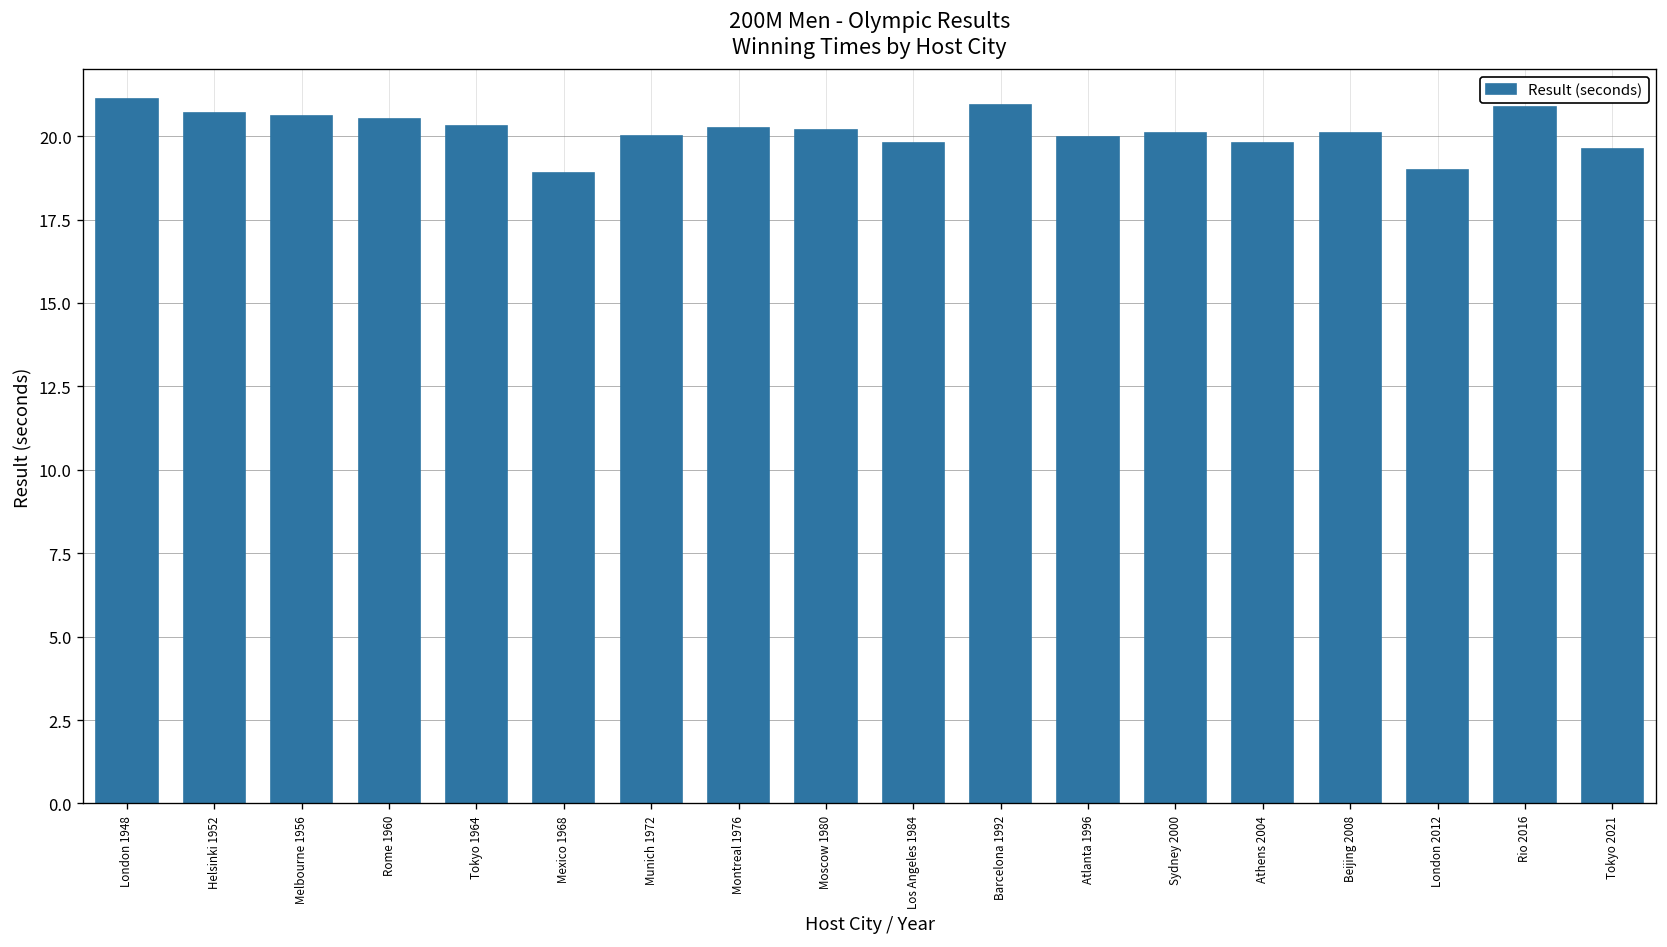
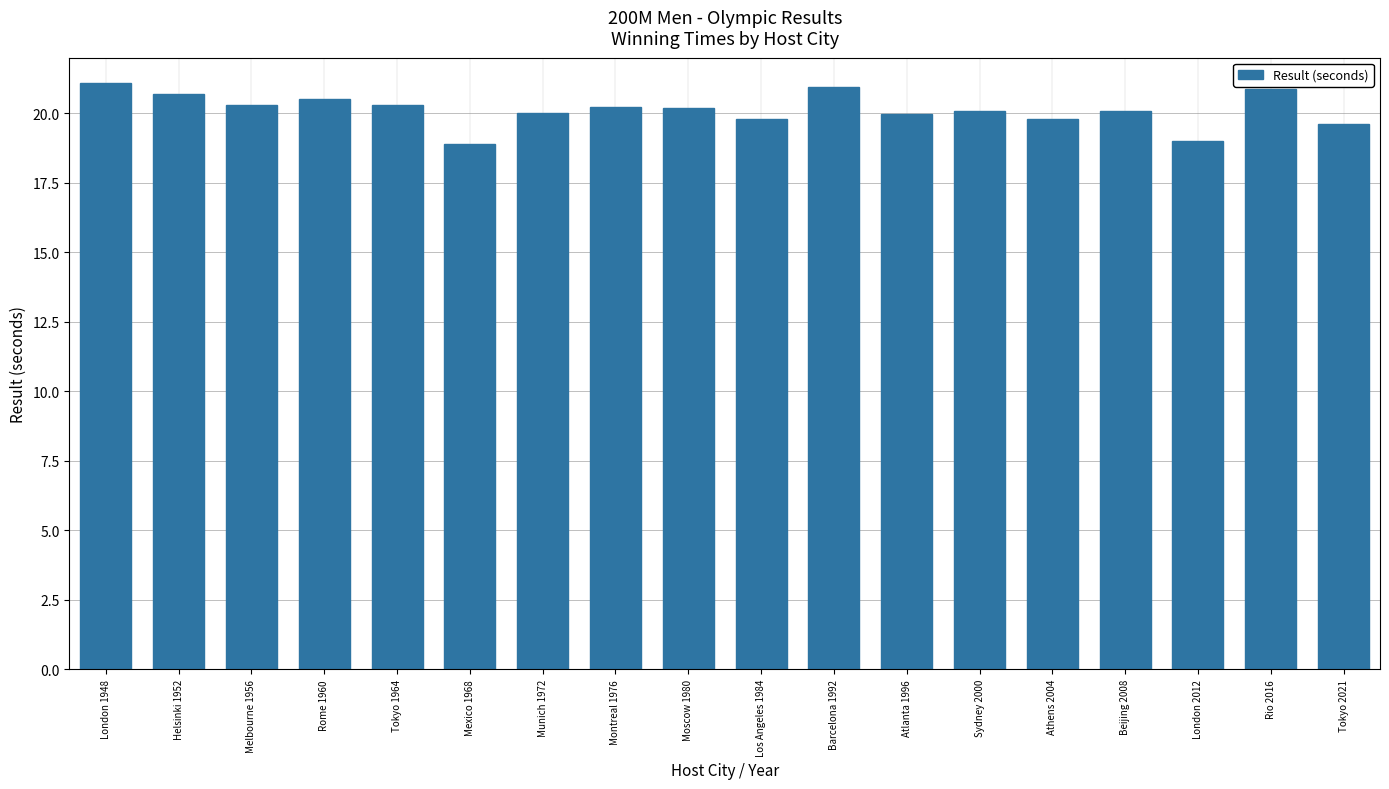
Melbourne 1956: 20.6 -> 20.3
